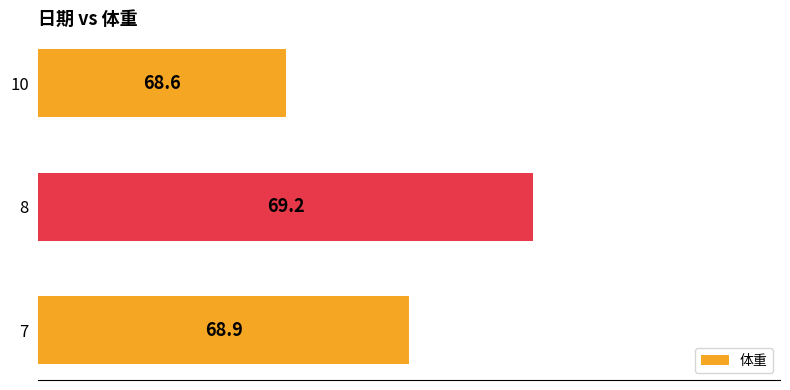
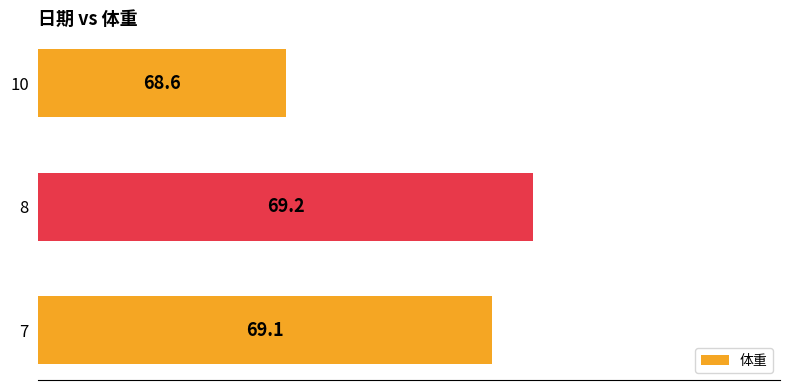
7: 68.9 -> 69.1
